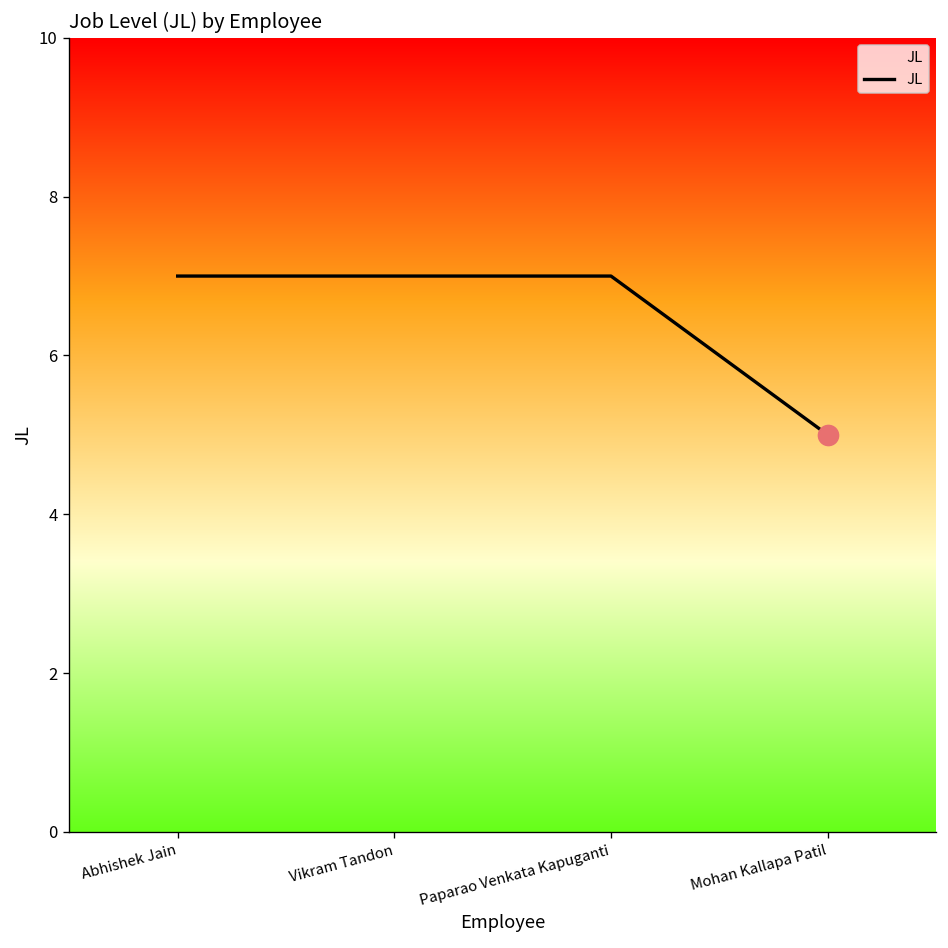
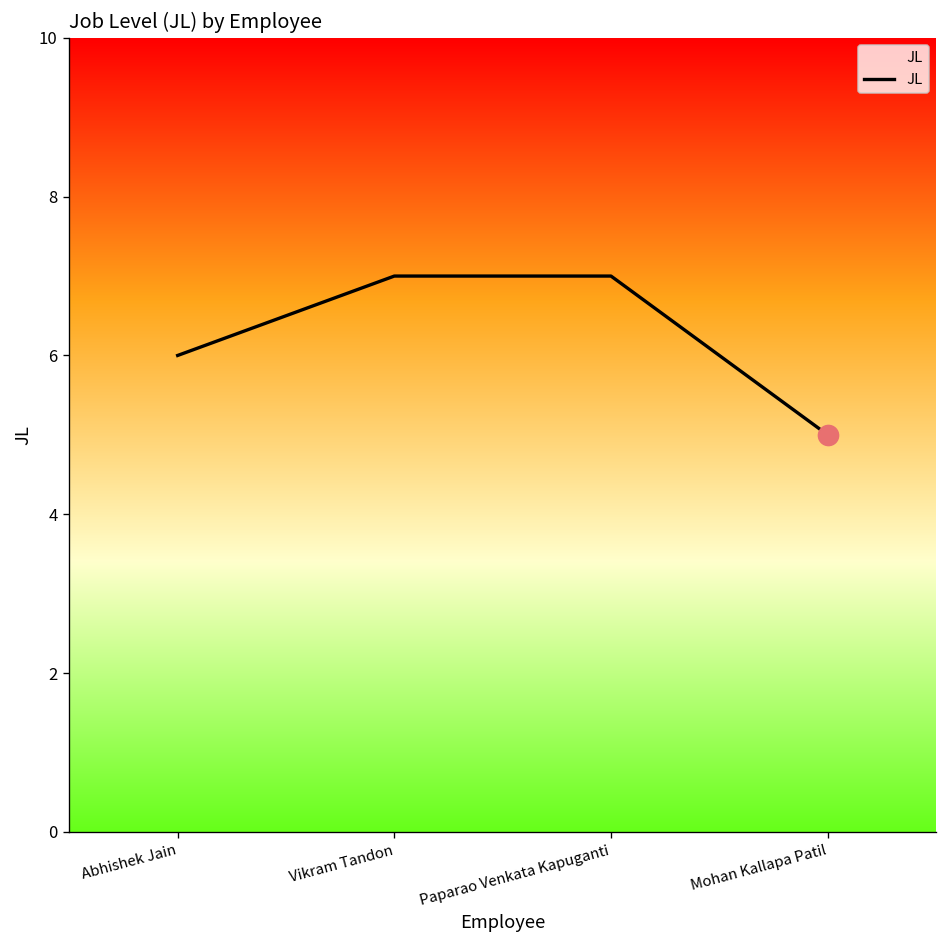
JL, Abhishek Jain: 7 -> 6
